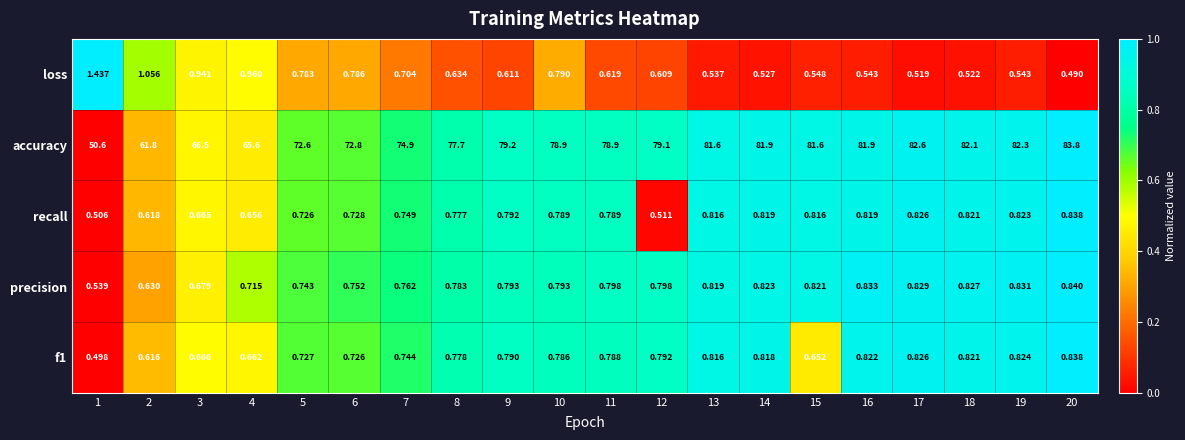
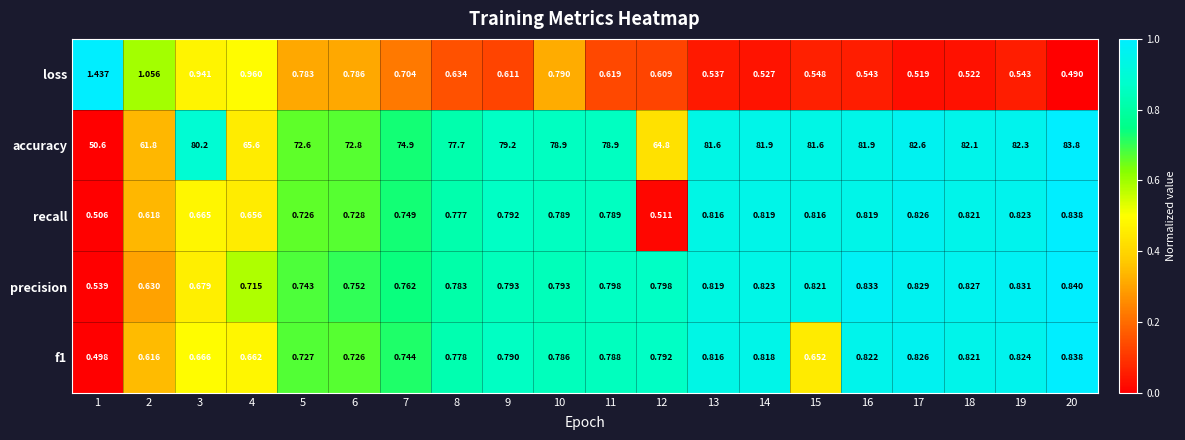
accuracy, 3: 66.5 -> 80.2
accuracy, 12: 79.1 -> 64.8
